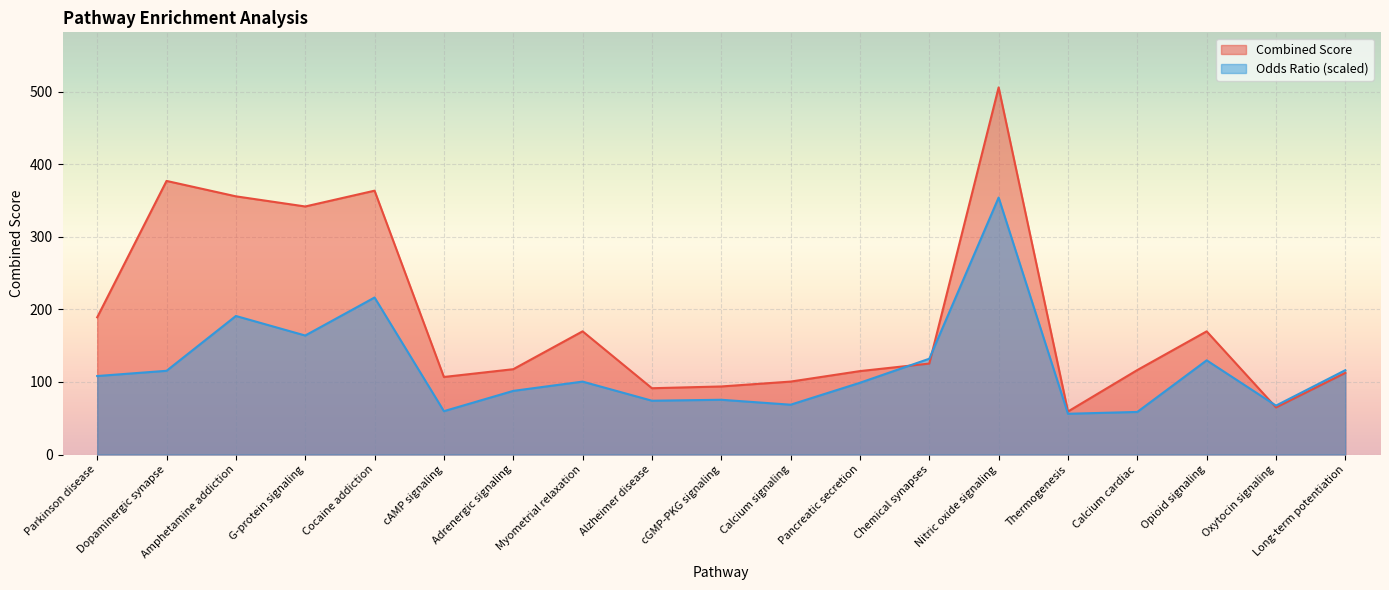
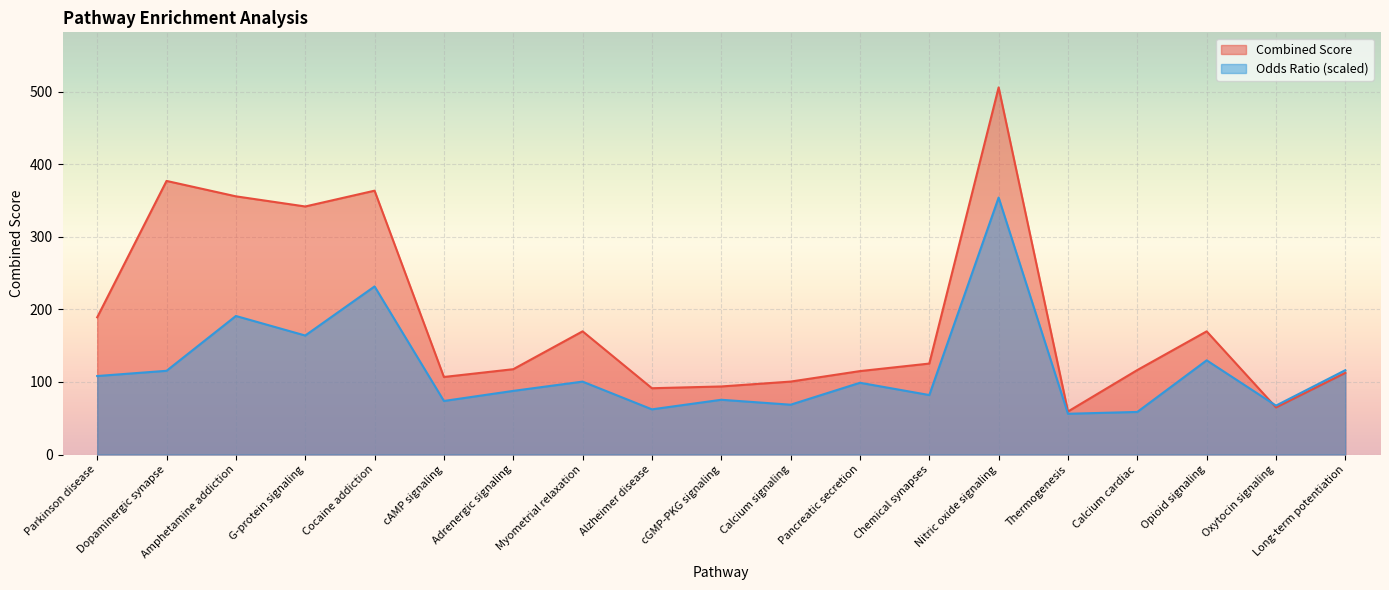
Odds Ratio (scaled), Cocaine addiction: 220 -> 230
Odds Ratio (scaled), cAMP signaling: 60 -> 70
Odds Ratio (scaled), Alzheimer disease: 70 -> 60
Odds Ratio (scaled), Chemical synapses: 130 -> 80
